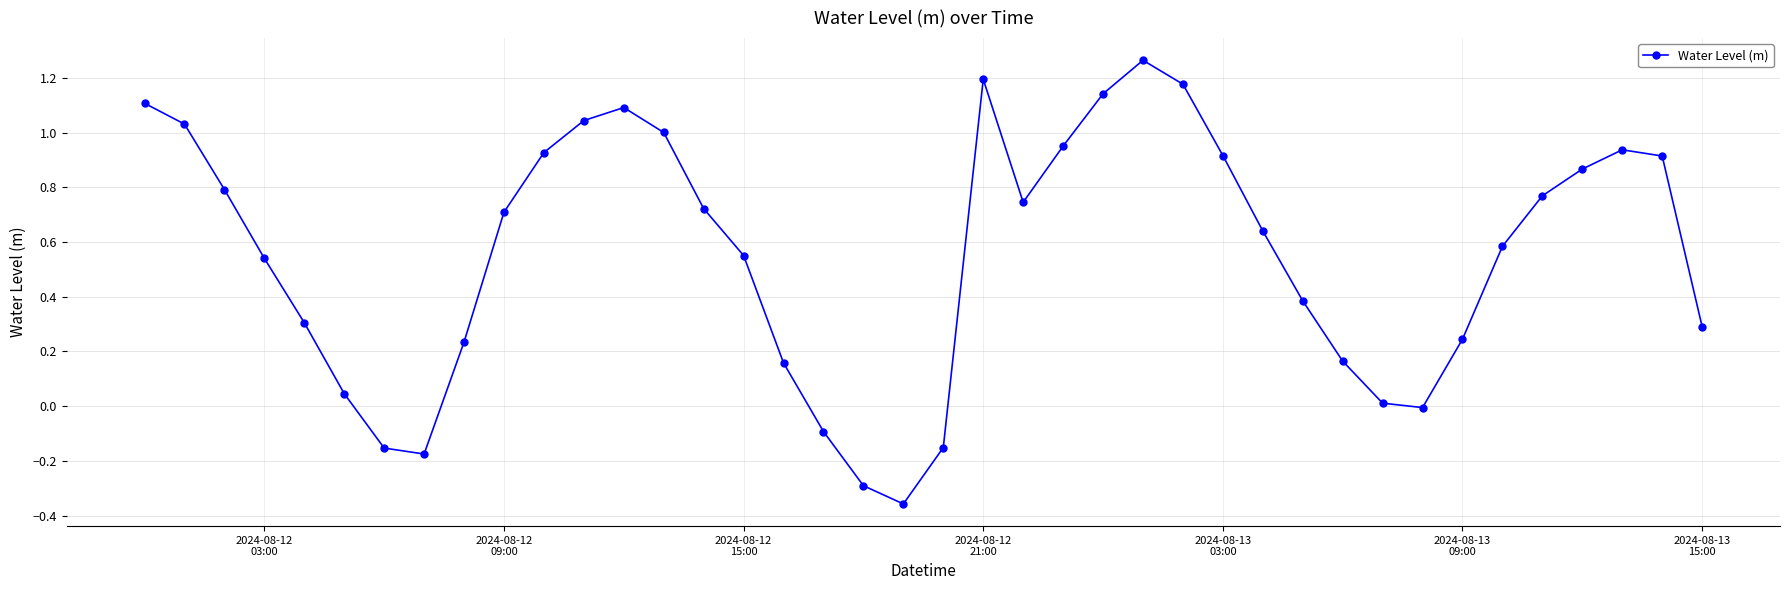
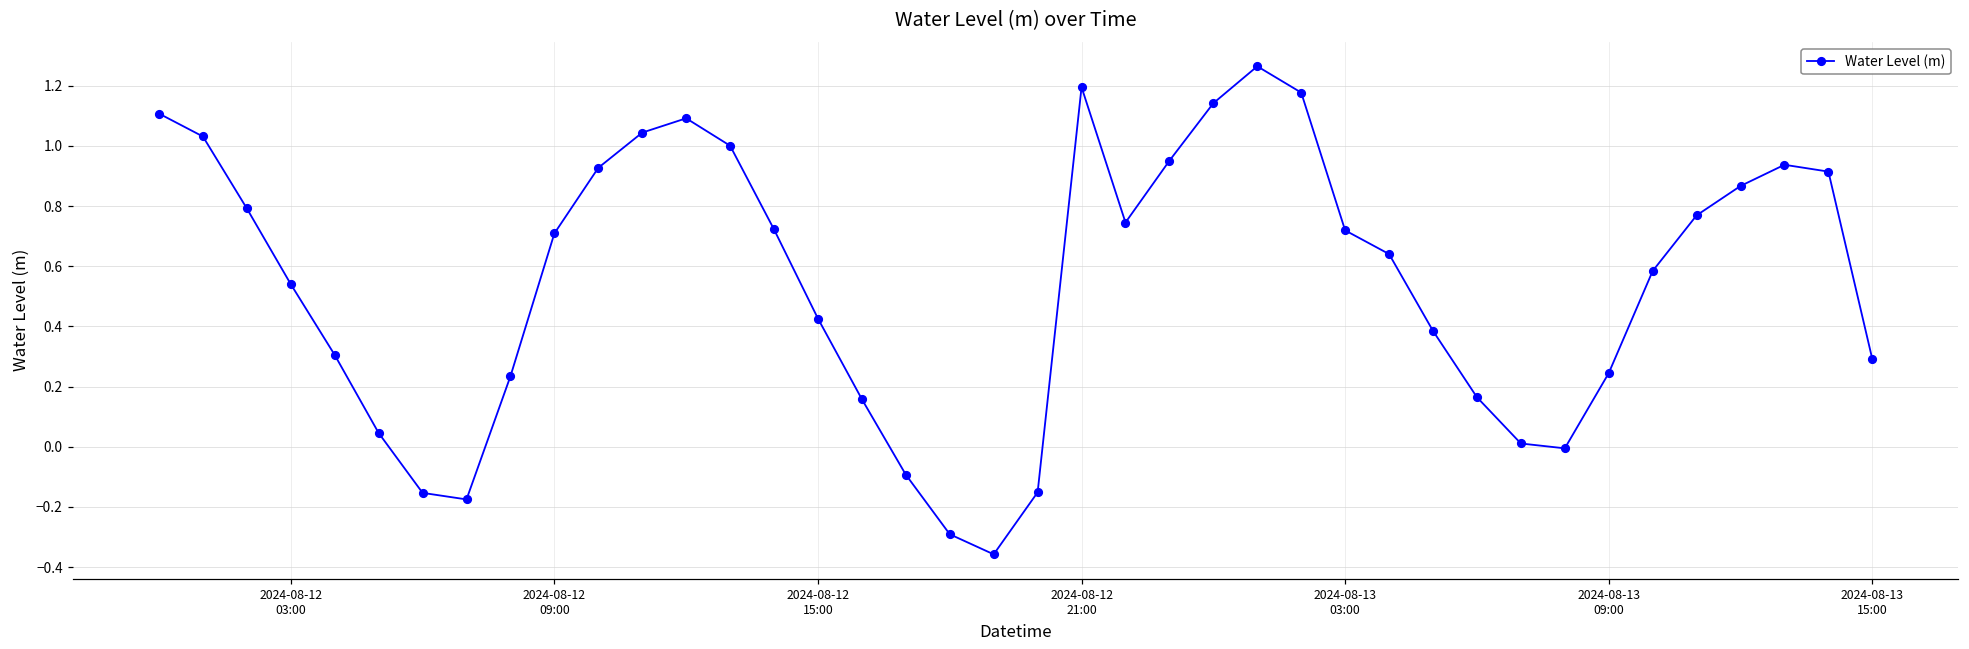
2024-08-12 15:00: 0.55 -> 0.43
2024-08-13 03:00: 0.92 -> 0.72
